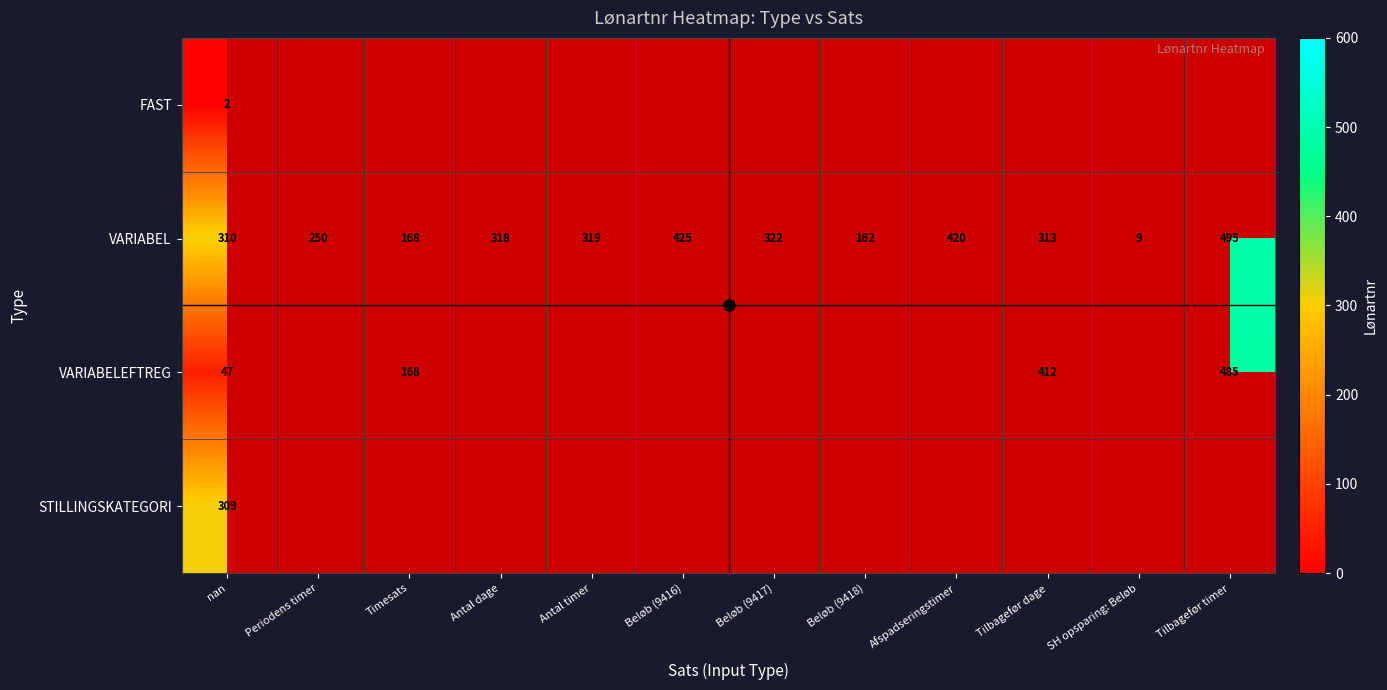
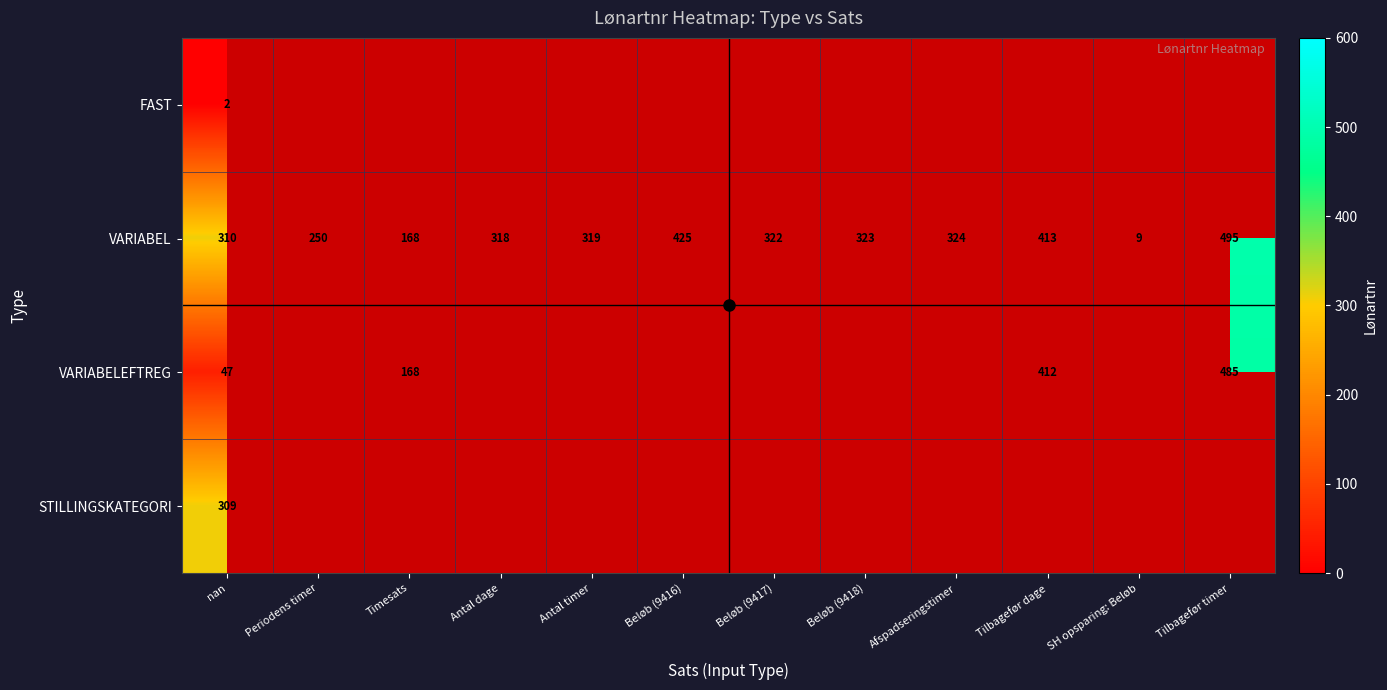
VARIABEL, Beløb (9418): 162 -> 323
VARIABEL, Afspadseringstimer: 420 -> 324
VARIABEL, Tilbagefør dage: 313 -> 413
